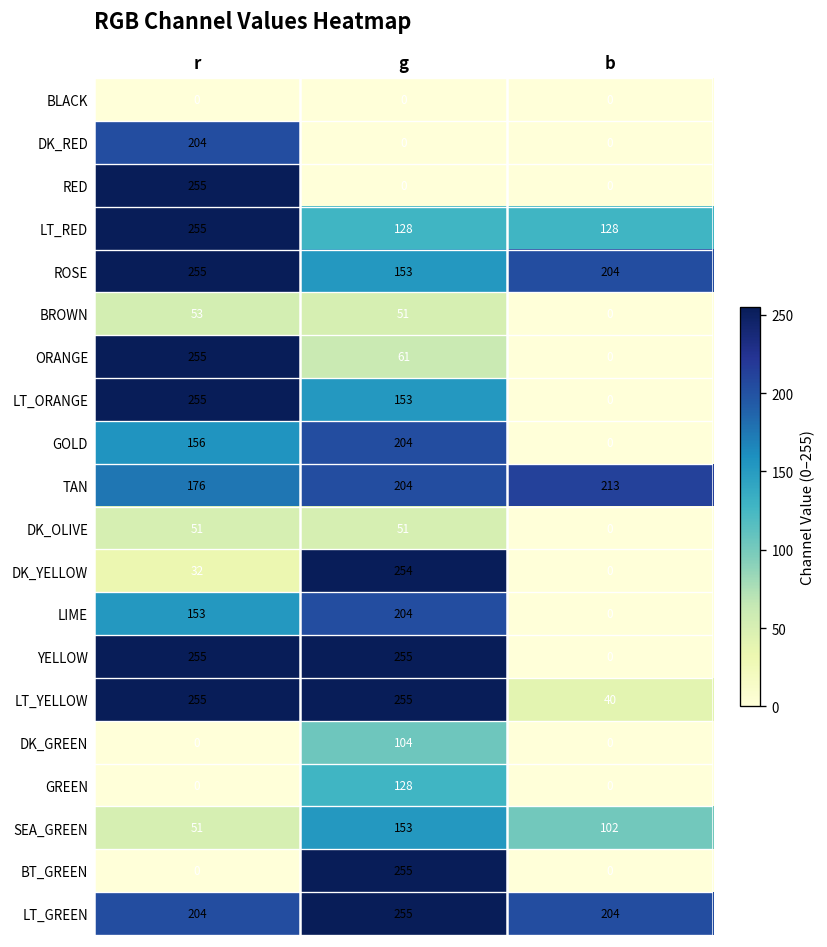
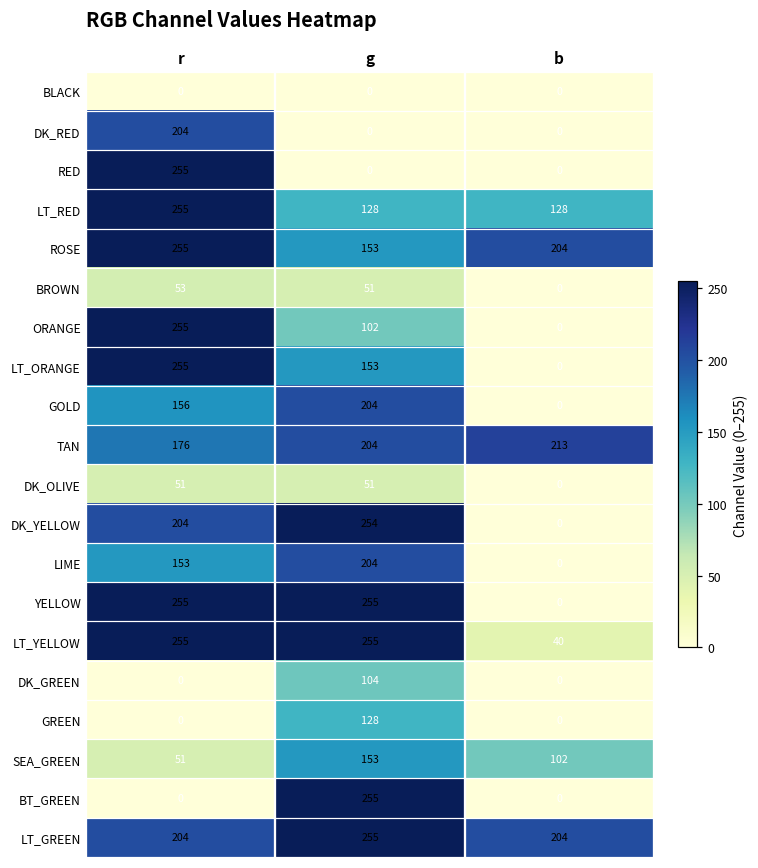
ORANGE, g: 61 -> 102
DK_YELLOW, r: 32 -> 204
